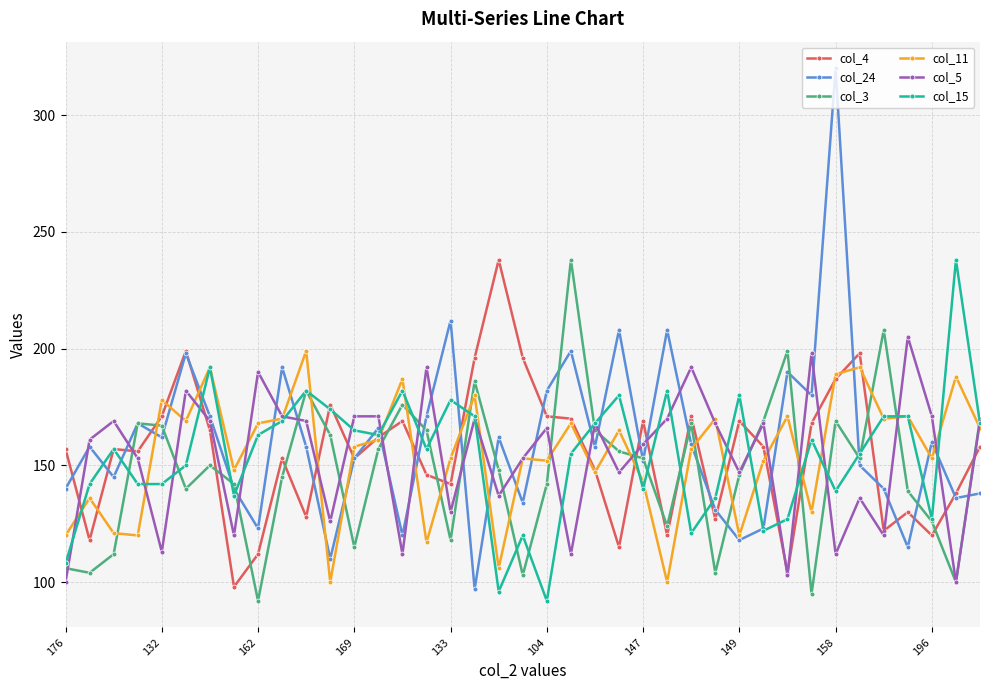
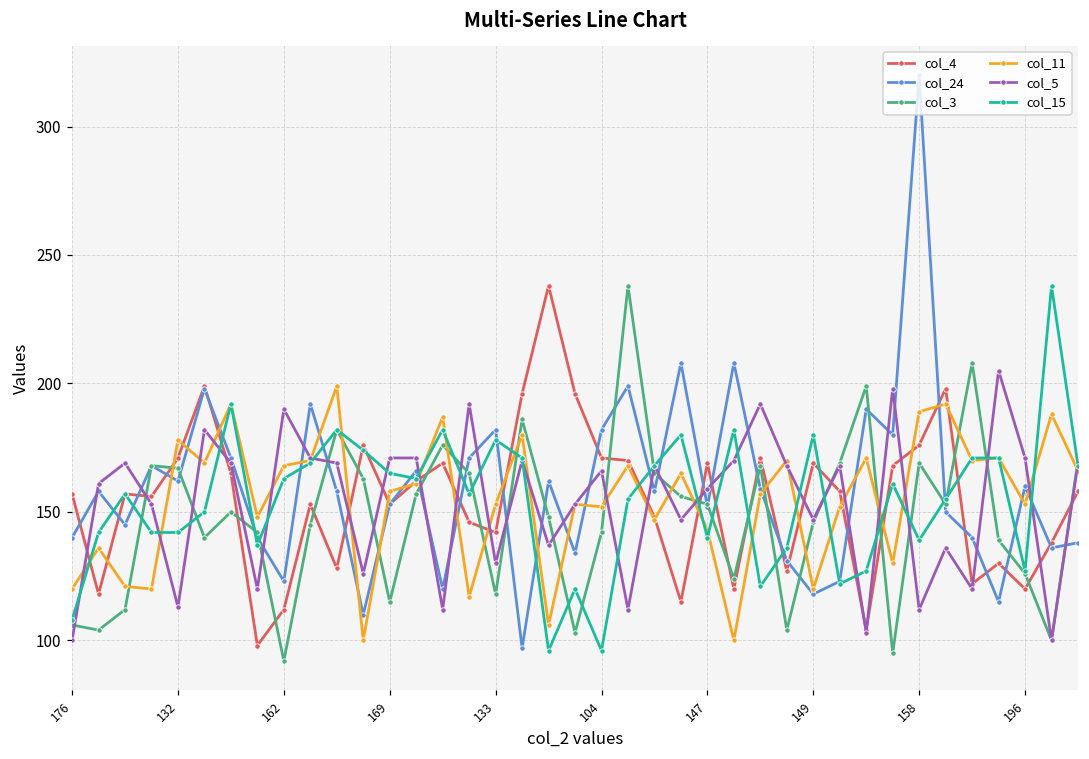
col_24, 133: 212 -> 182
col_15, 104: 92 -> 96
col_4, 158: 187 -> 176
